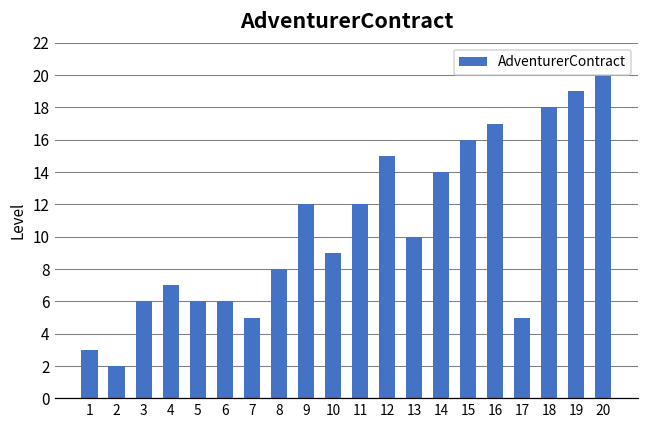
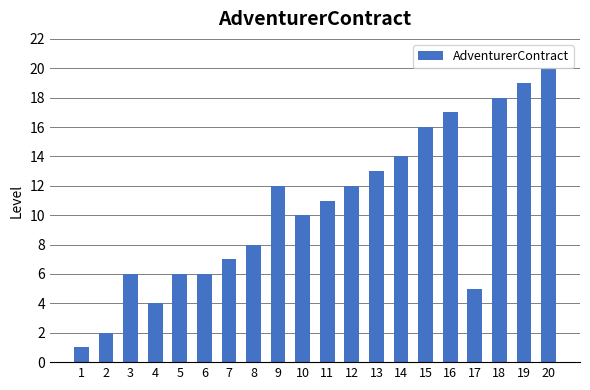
1: 3 -> 1
4: 7 -> 4
7: 5 -> 7
10: 9 -> 10
11: 12 -> 11
12: 15 -> 12
13: 10 -> 13
